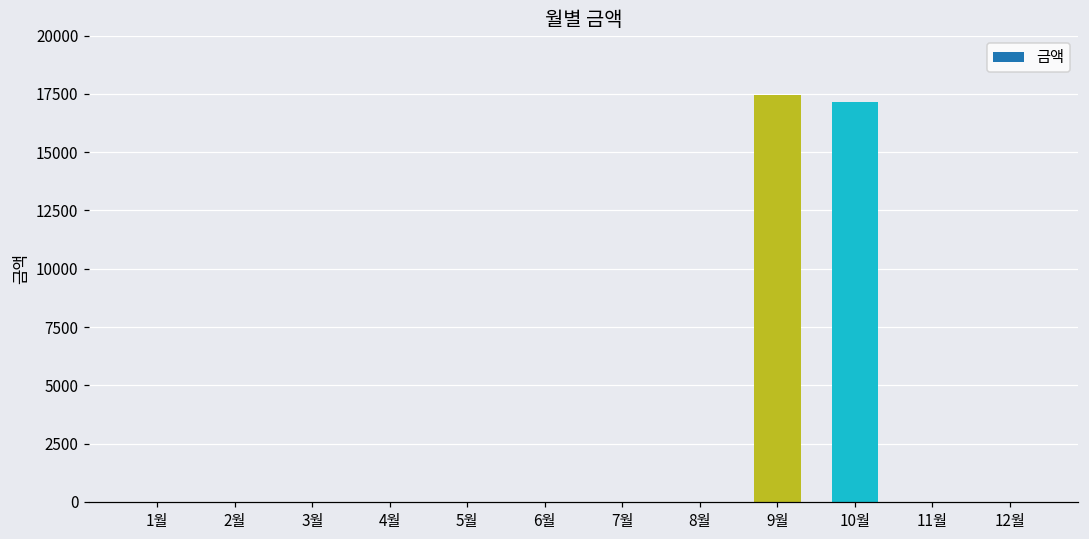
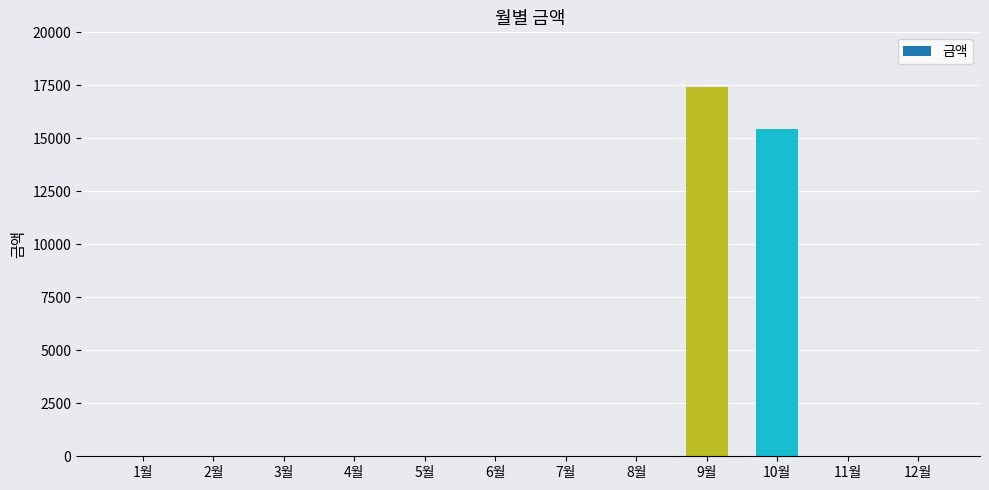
10월: 17100 -> 15500
